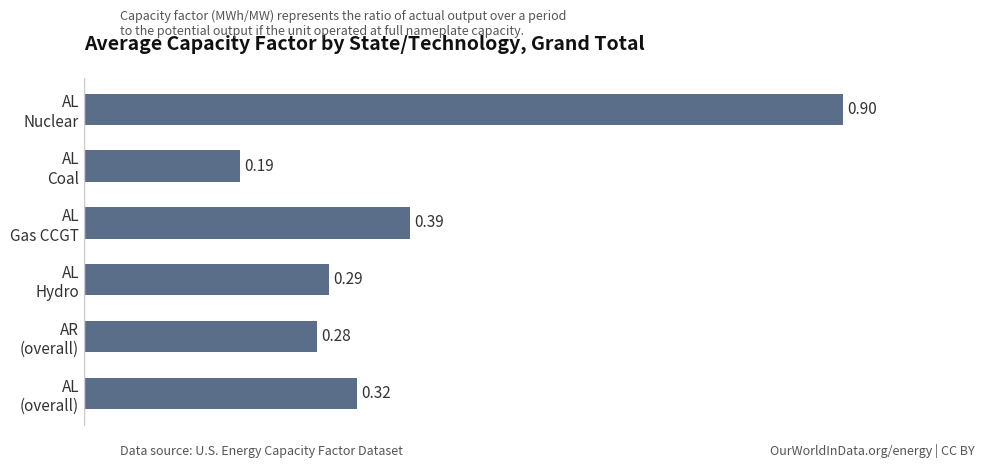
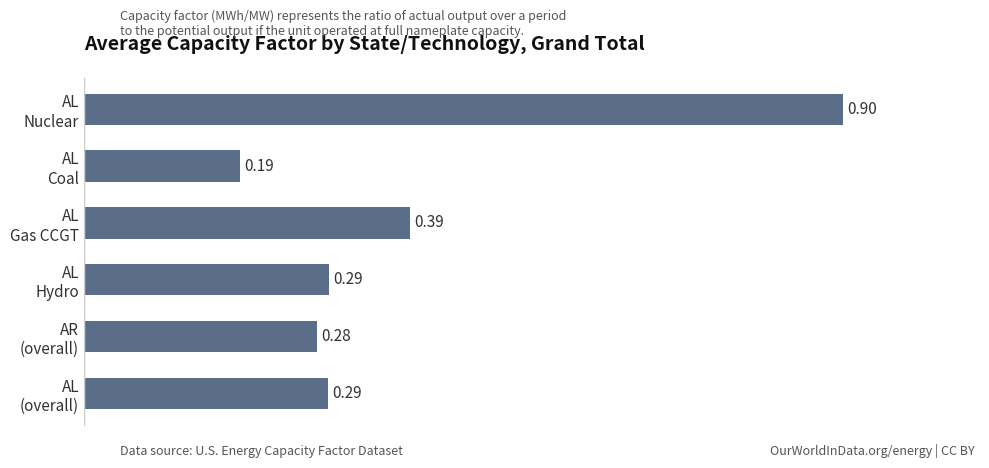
AL (overall): 0.32 -> 0.29
